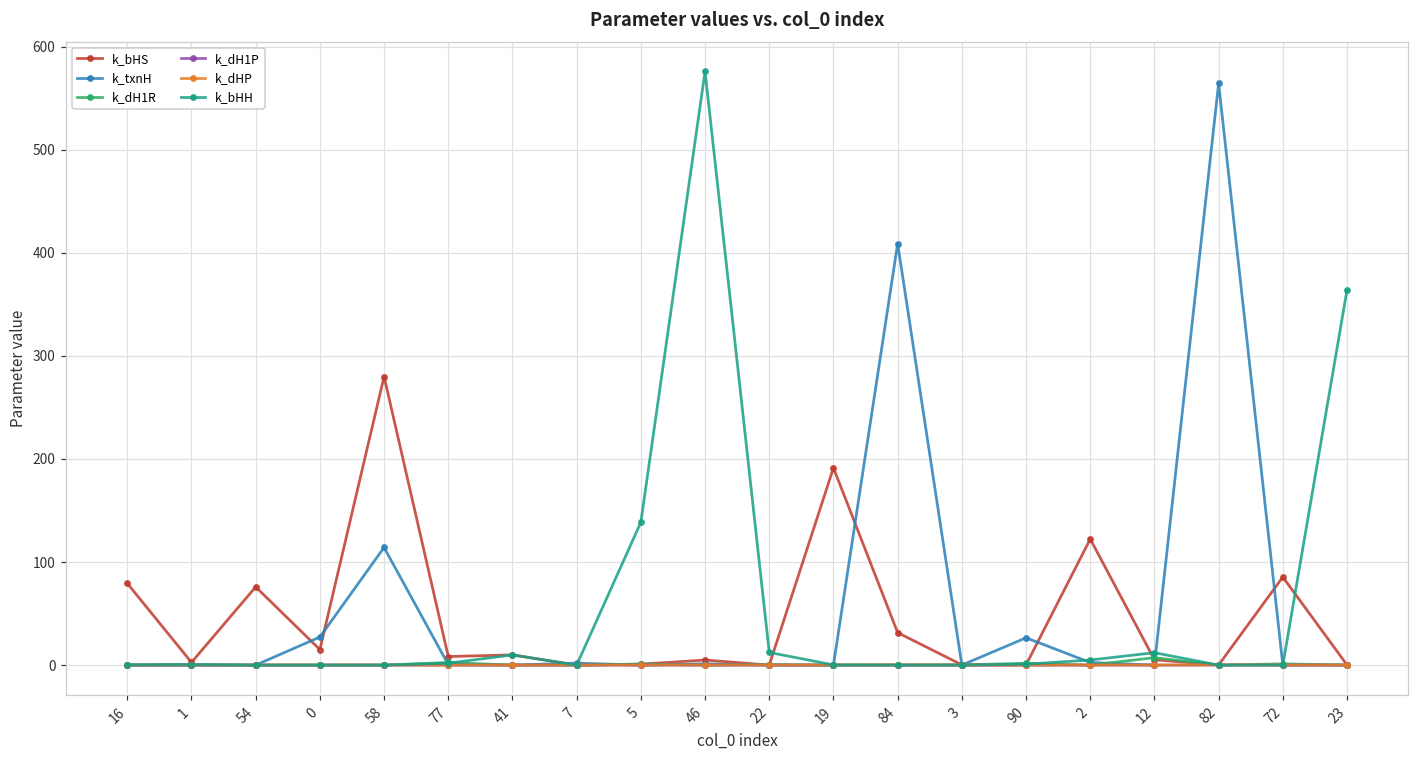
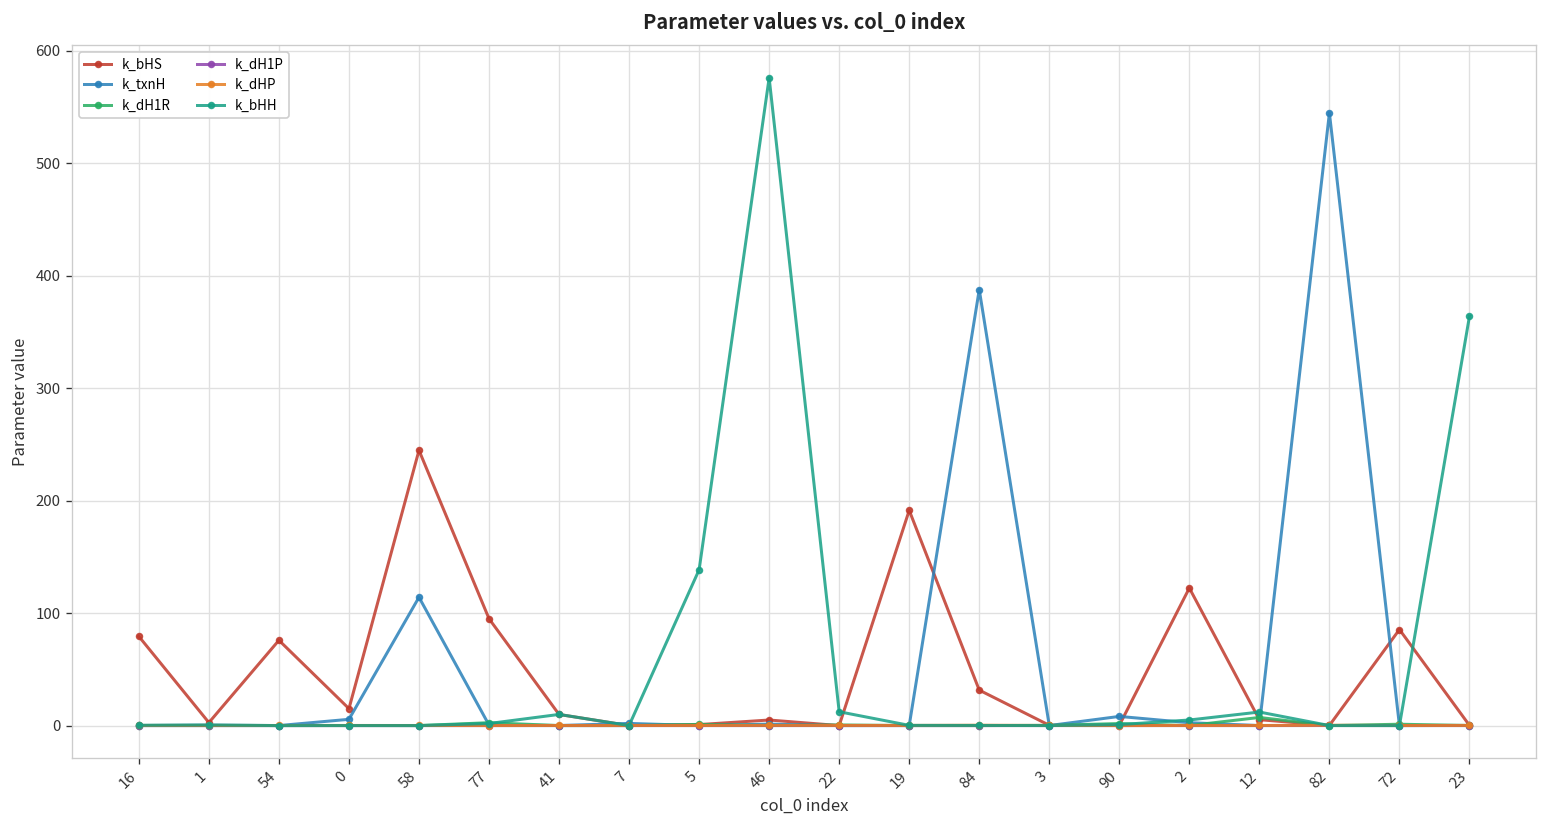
k_txnH, 0: 30 -> 10
k_bHS, 58: 280 -> 240
k_bHS, 77: 10 -> 100
k_txnH, 84: 410 -> 390
k_txnH, 90: 30 -> 10
k_txnH, 82: 560 -> 540
